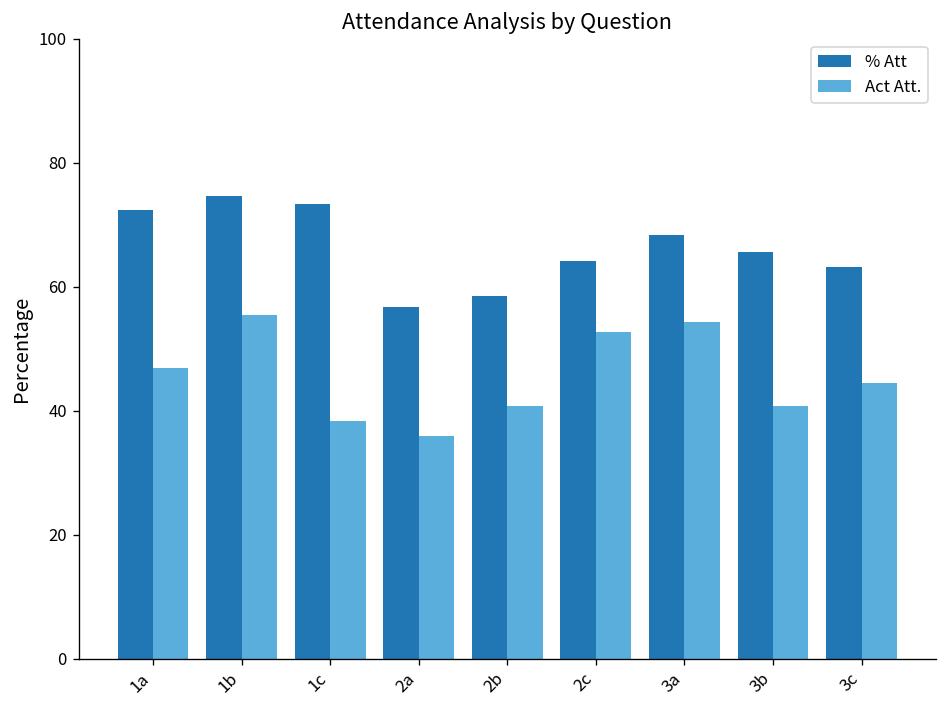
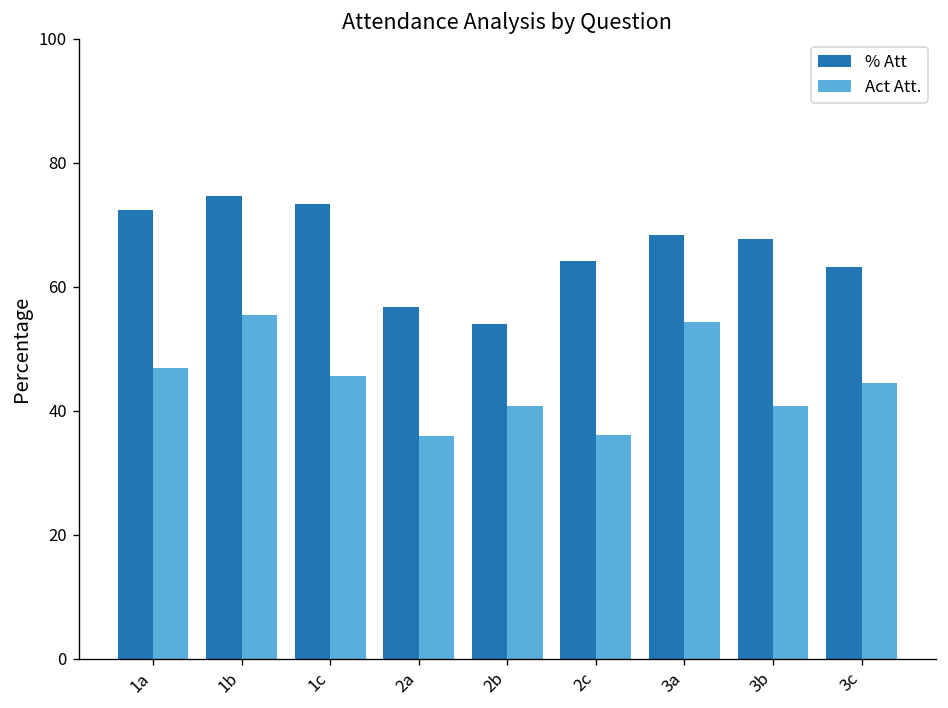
Act Att., 1c: 38 -> 46
% Att, 2b: 59 -> 54
Act Att., 2c: 53 -> 36
% Att, 3b: 66 -> 68
